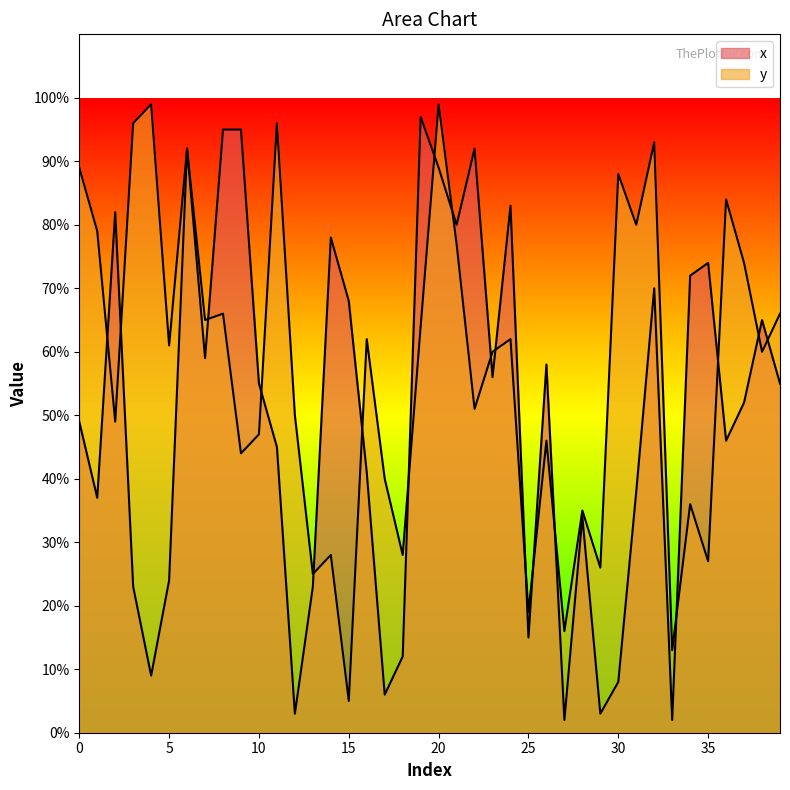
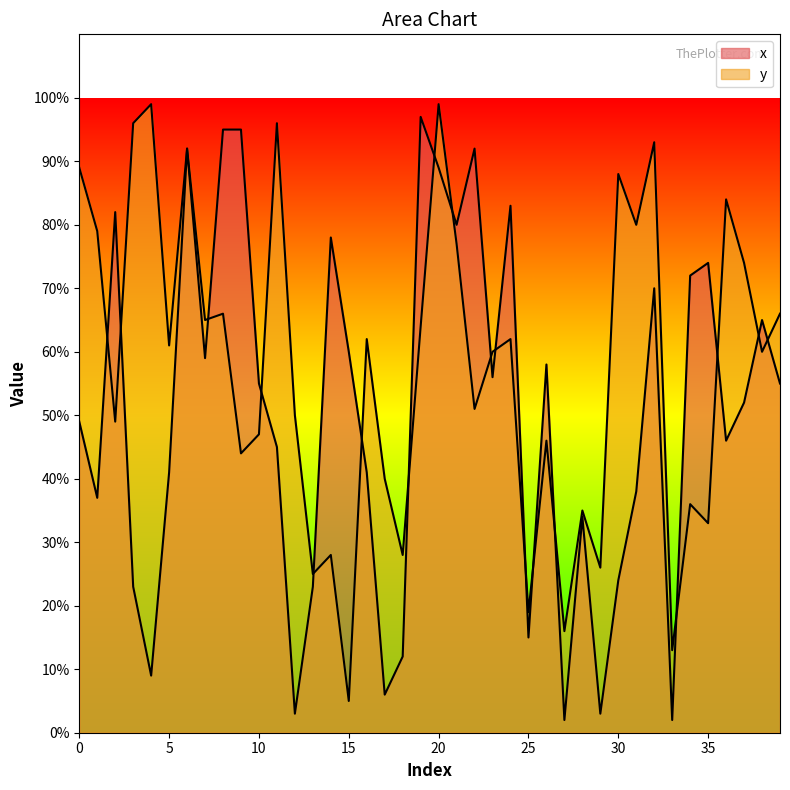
x, 5: 24% -> 41%
x, 15: 68% -> 60%
x, 30: 8% -> 24%
y, 35: 27% -> 33%
